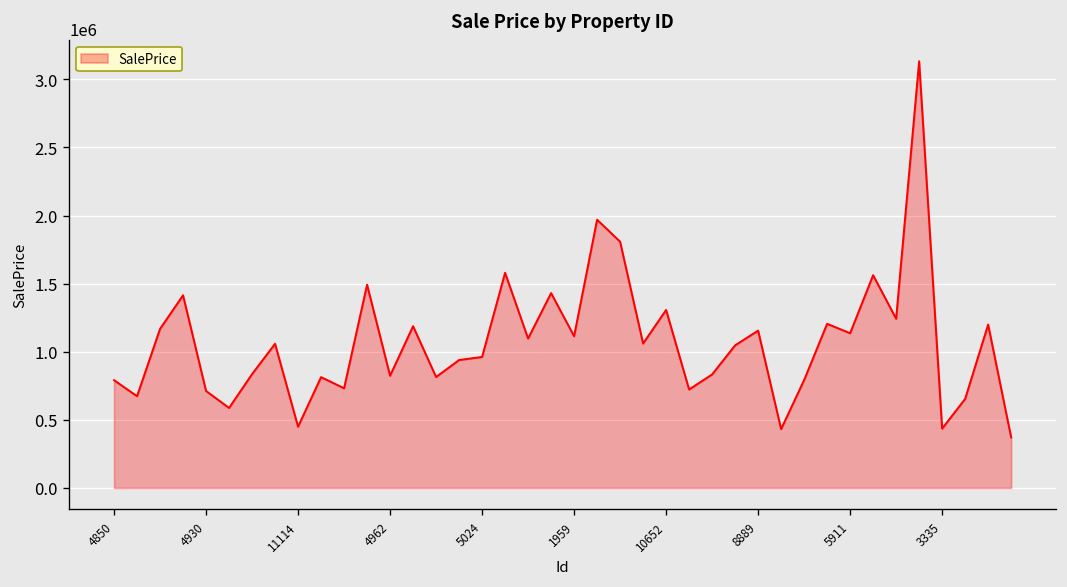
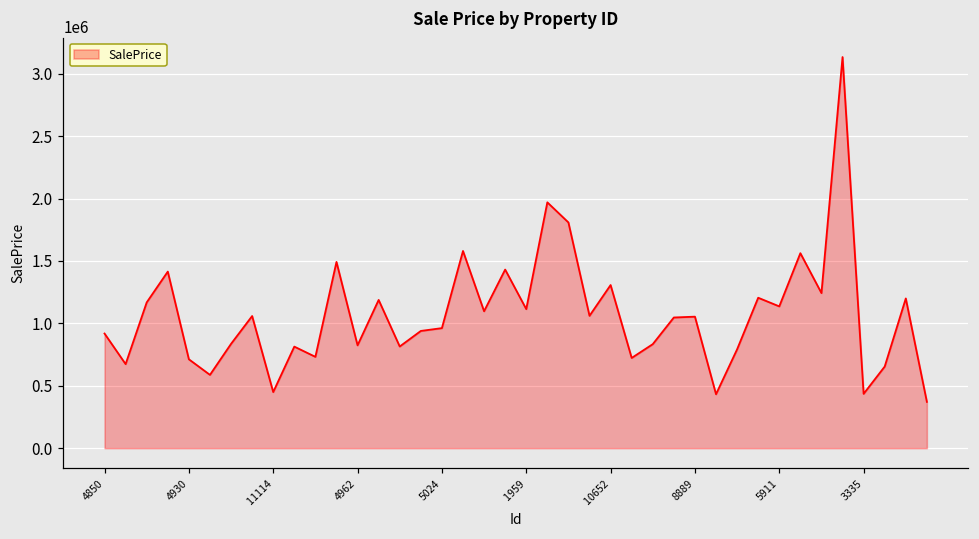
4850: 790000 -> 920000
8889: 1160000 -> 1050000
